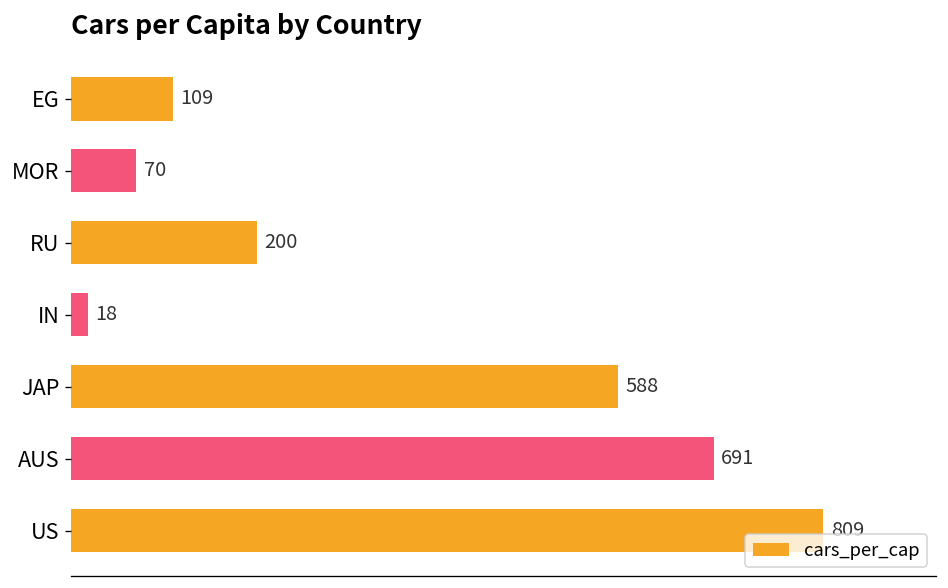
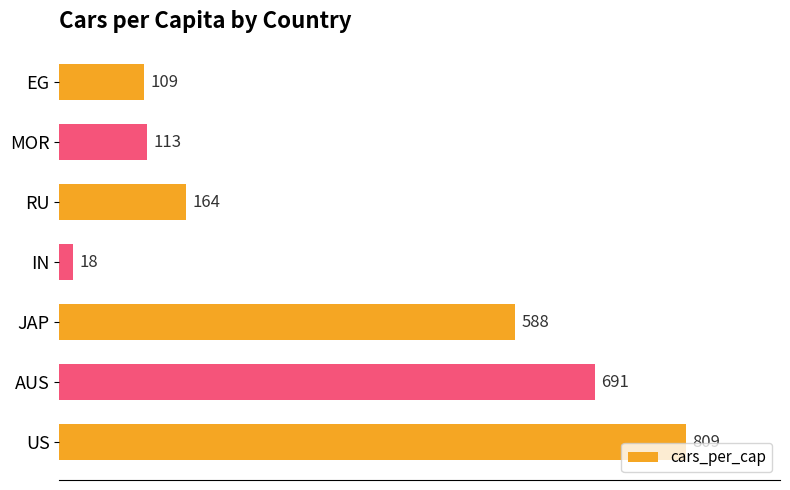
MOR: 70 -> 113
RU: 200 -> 164
